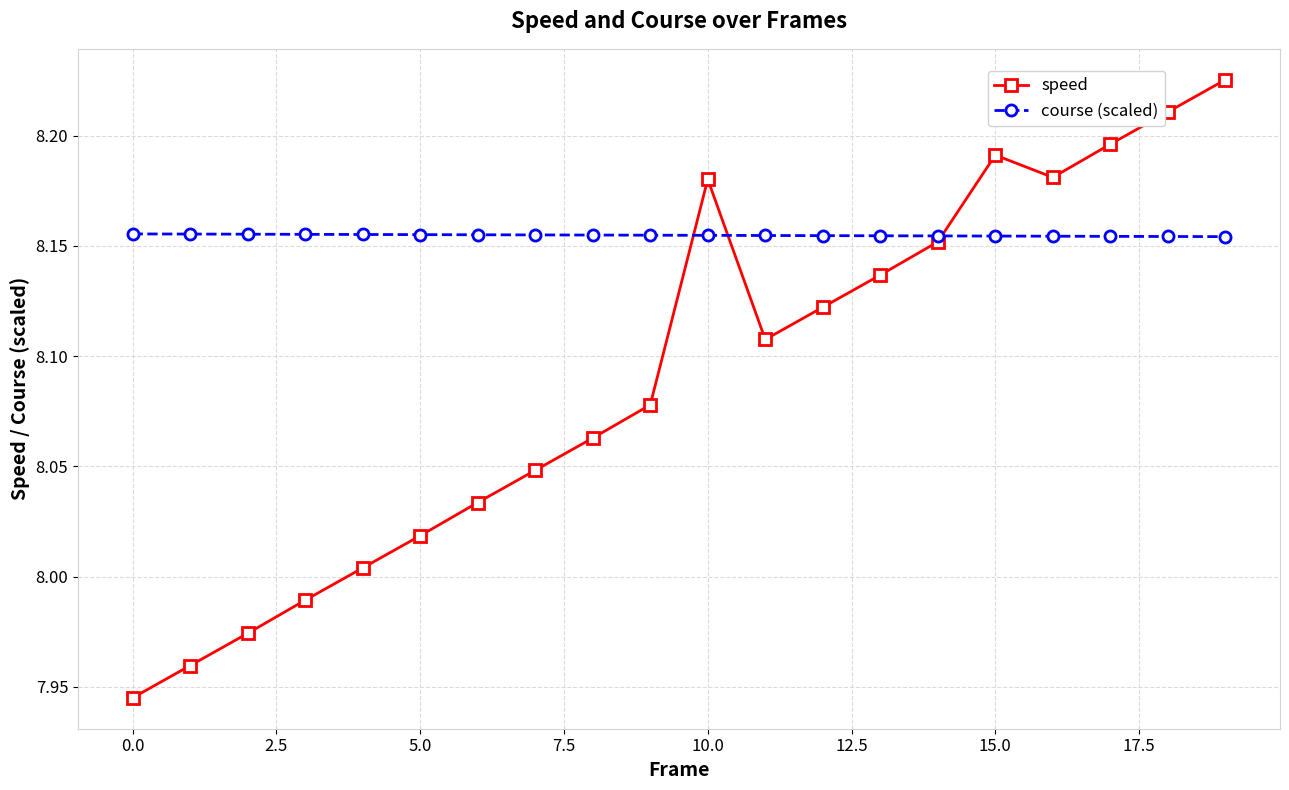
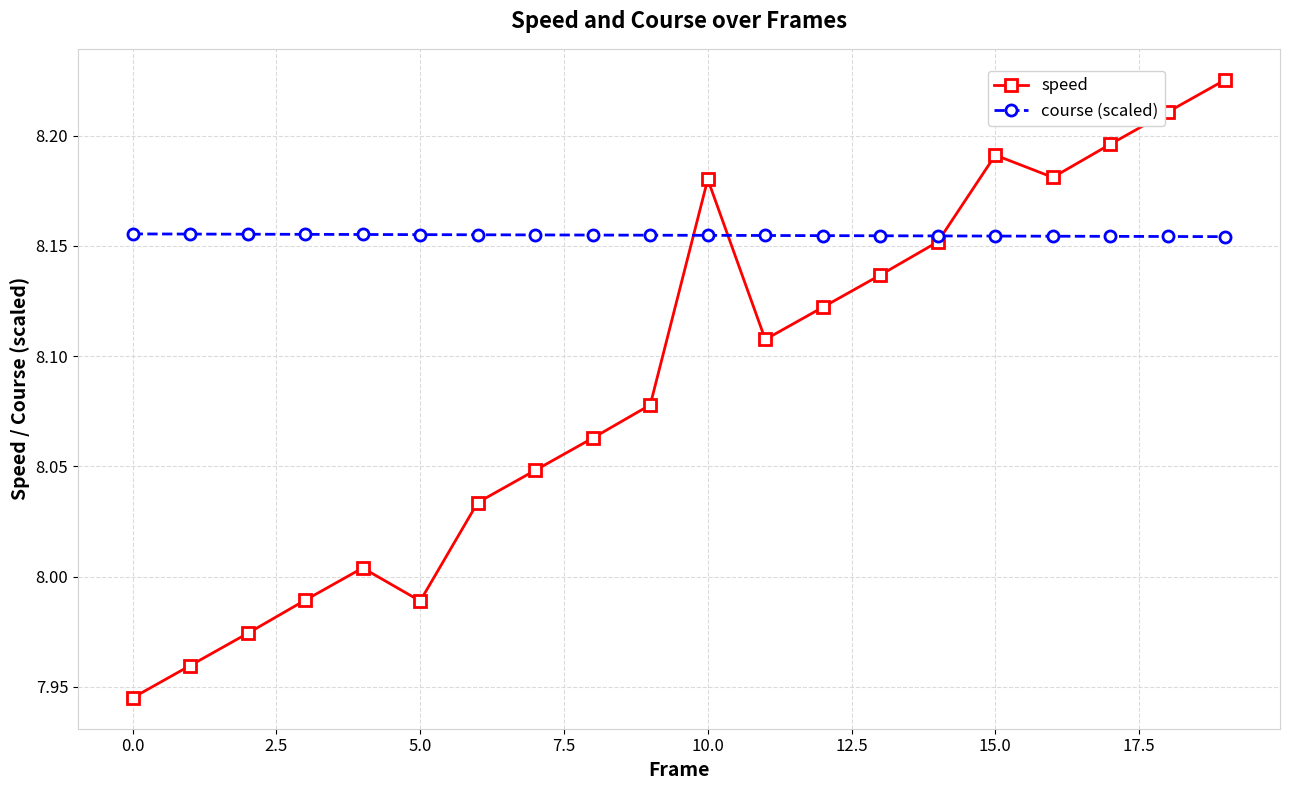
speed, 5.0: 8.019 -> 7.989
